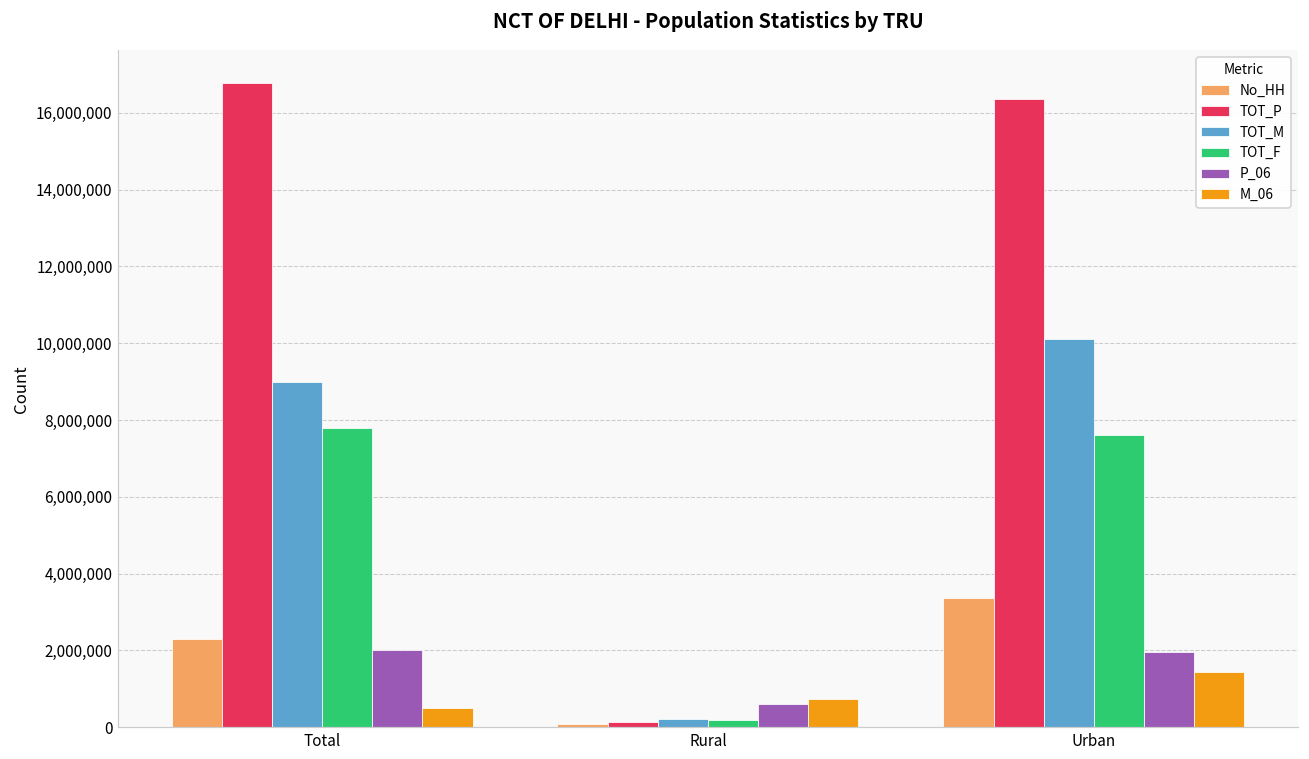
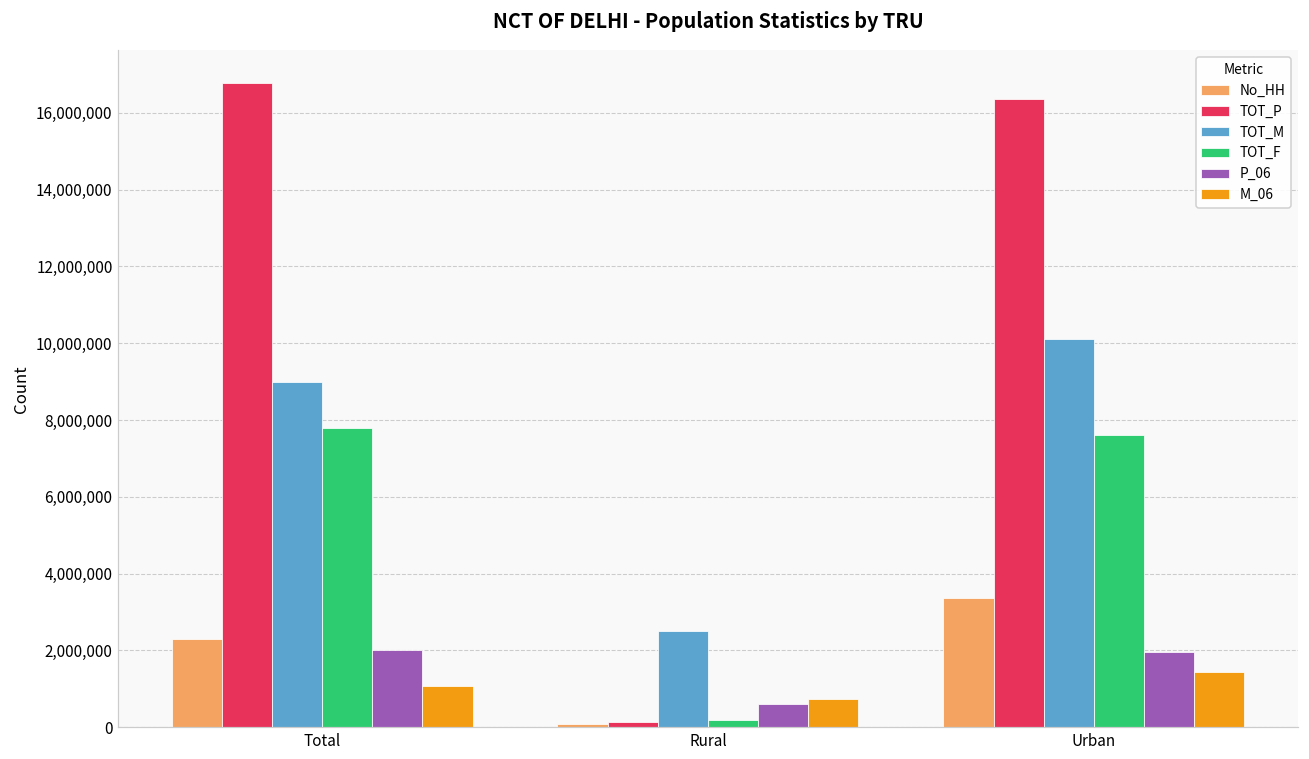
M_06, Total: 500,000 -> 1,100,000
TOT_M, Rural: 200,000 -> 2,500,000
